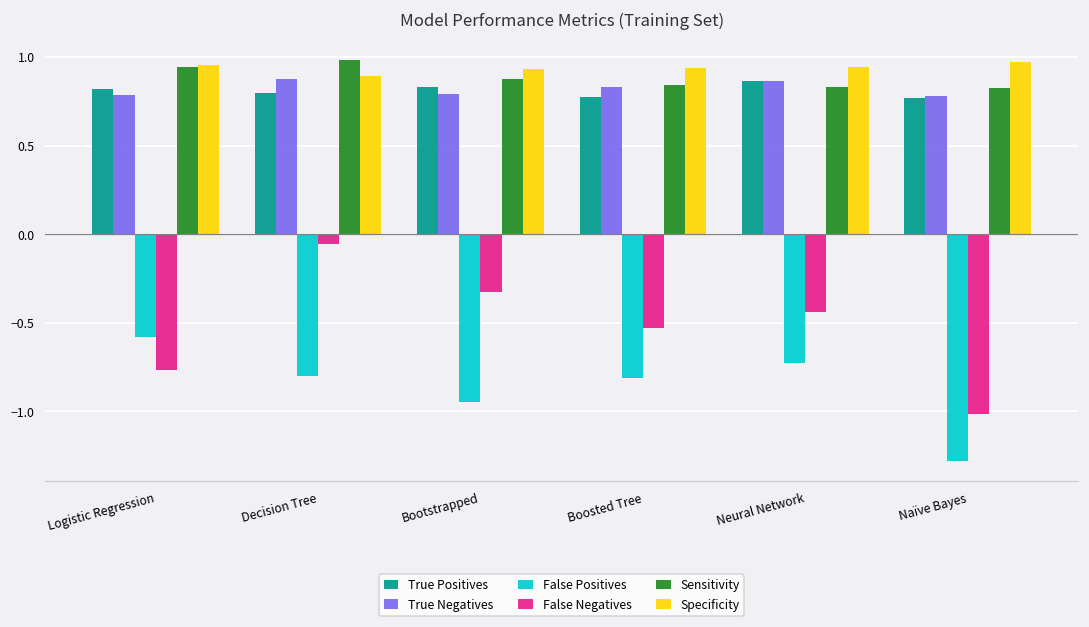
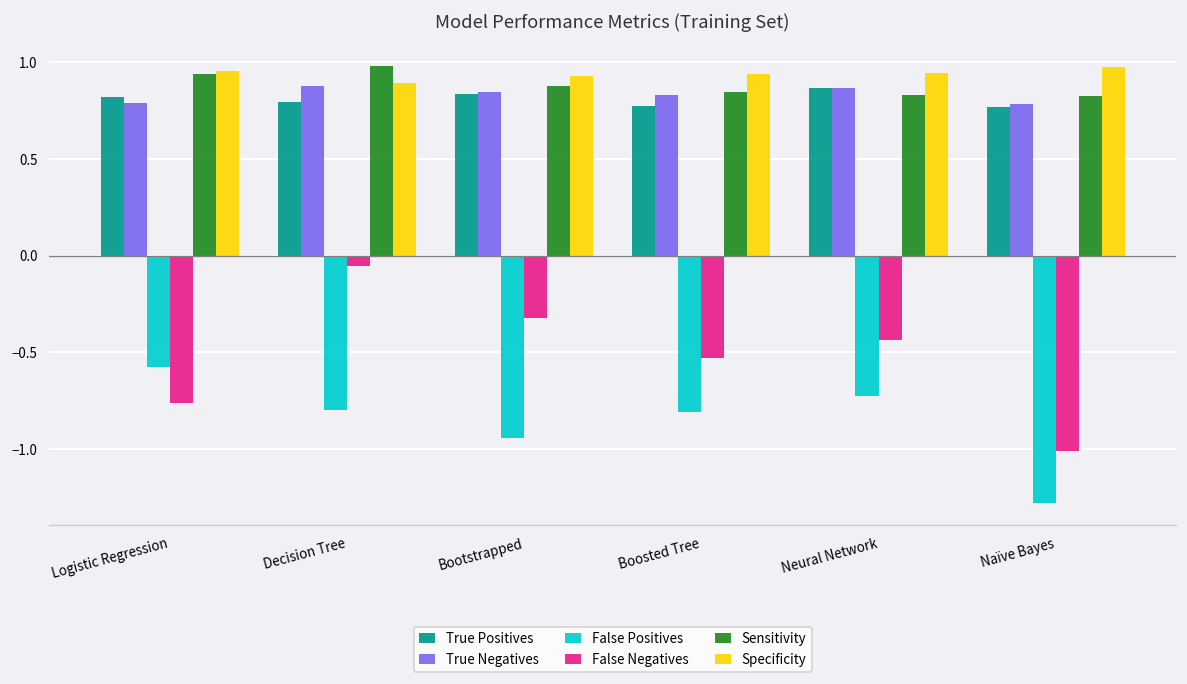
True Negatives, Bootstrapped: 0.79 -> 0.84
